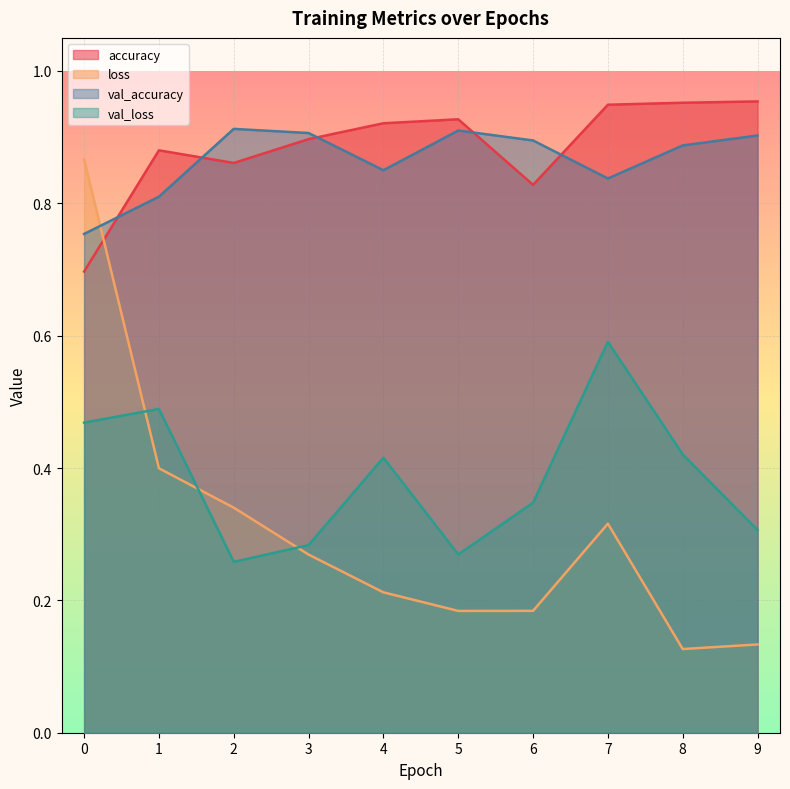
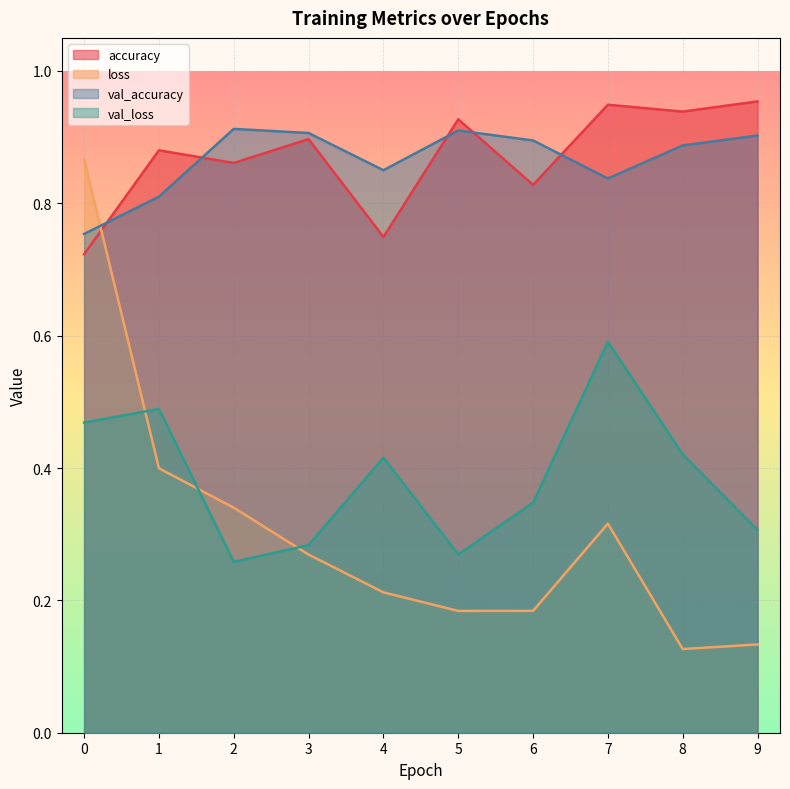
accuracy, 0: 0.70 -> 0.72
accuracy, 4: 0.92 -> 0.75
accuracy, 8: 0.95 -> 0.94
